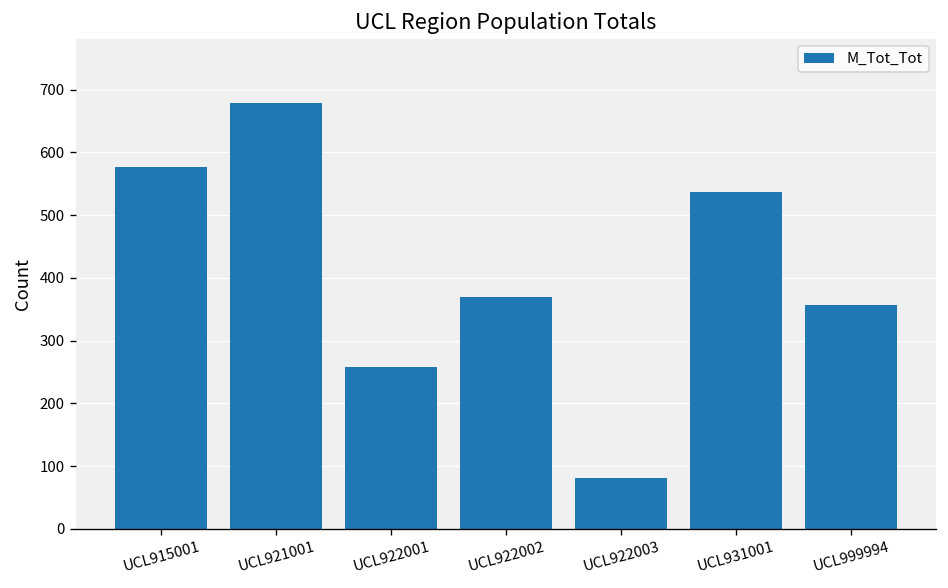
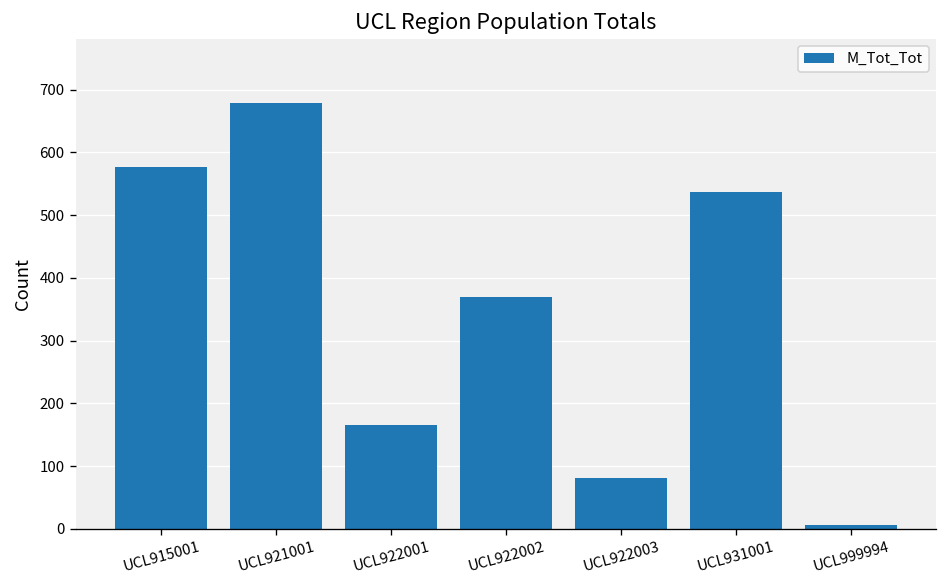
UCL922001: 260 -> 170
UCL999994: 360 -> 10
